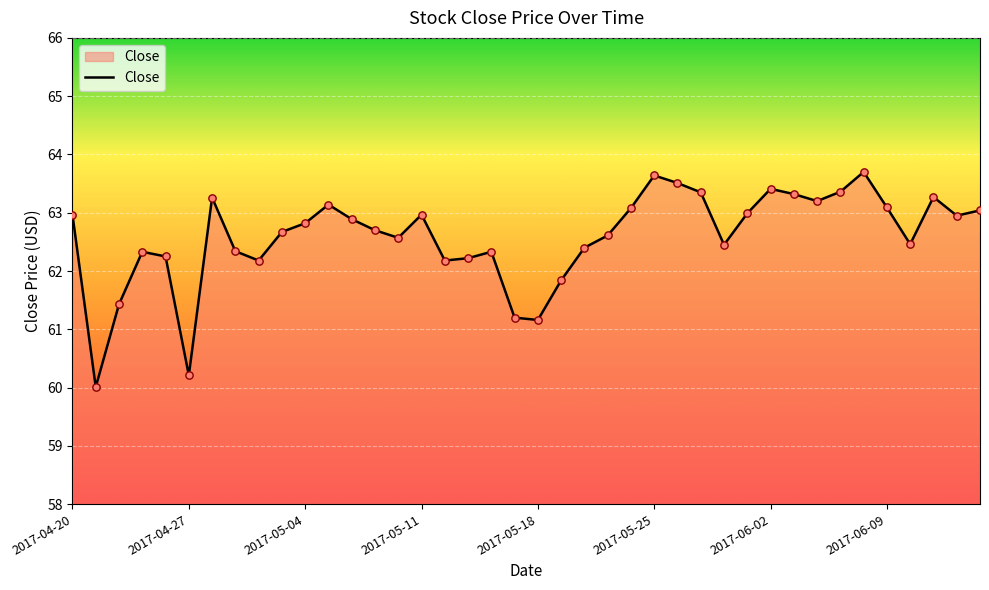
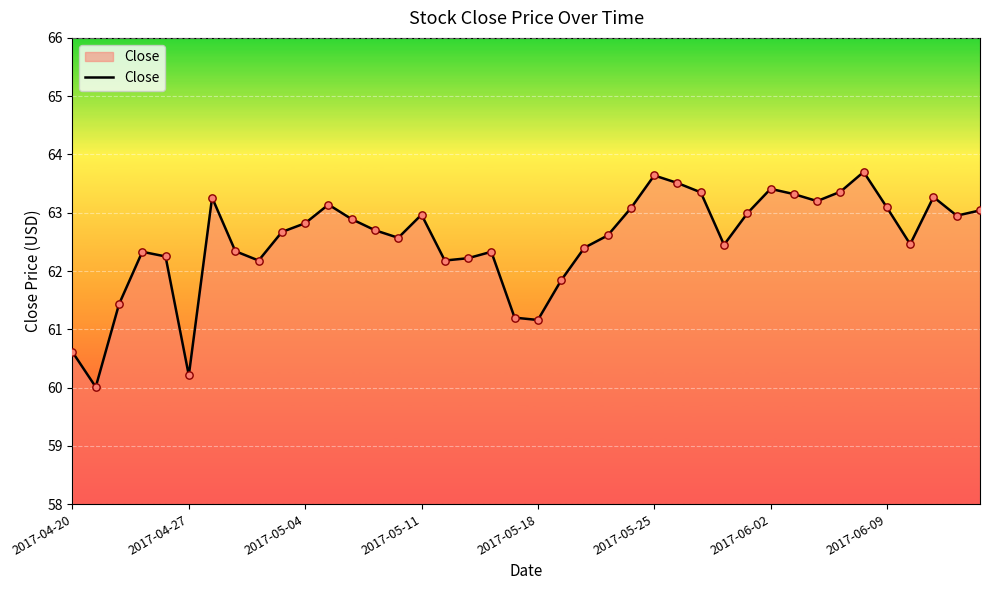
2017-04-20: 63.0 -> 60.6
